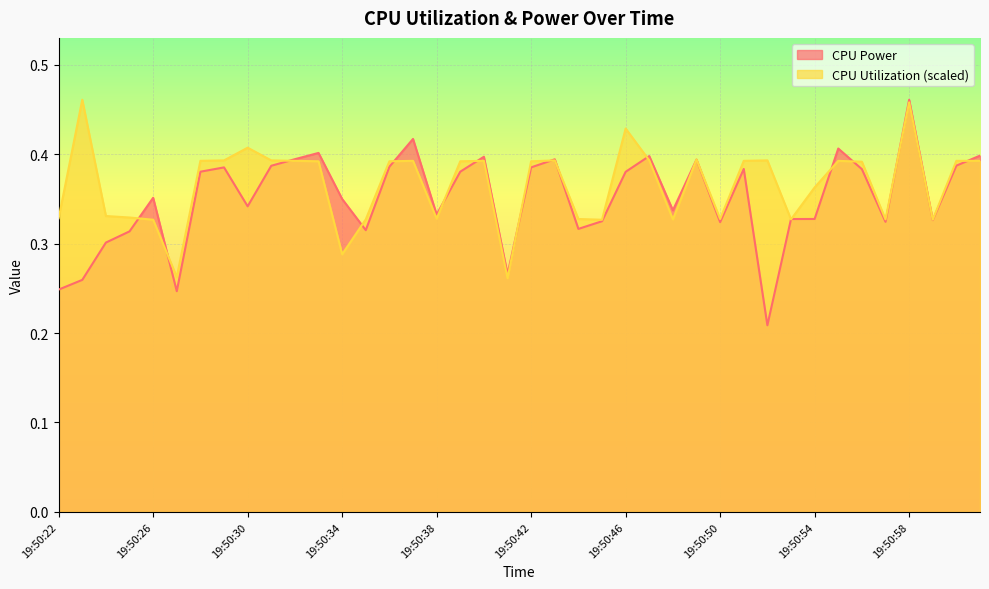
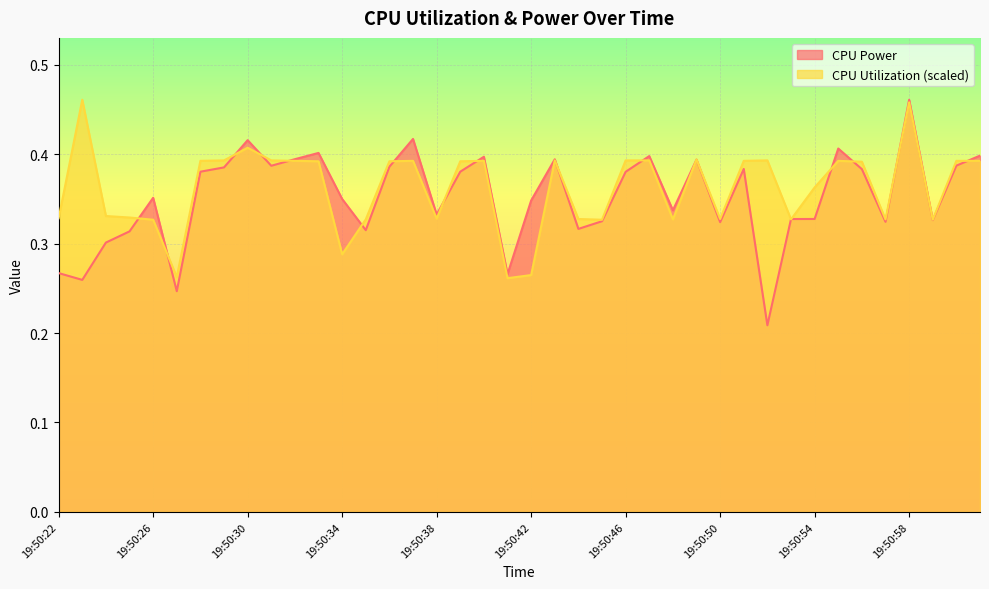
CPU Power, 19:50:22: 0.25 -> 0.27
CPU Power, 19:50:30: 0.34 -> 0.42
CPU Power, 19:50:42: 0.39 -> 0.35
CPU Utilization (scaled), 19:50:42: 0.39 -> 0.26
CPU Utilization (scaled), 19:50:46: 0.43 -> 0.39
